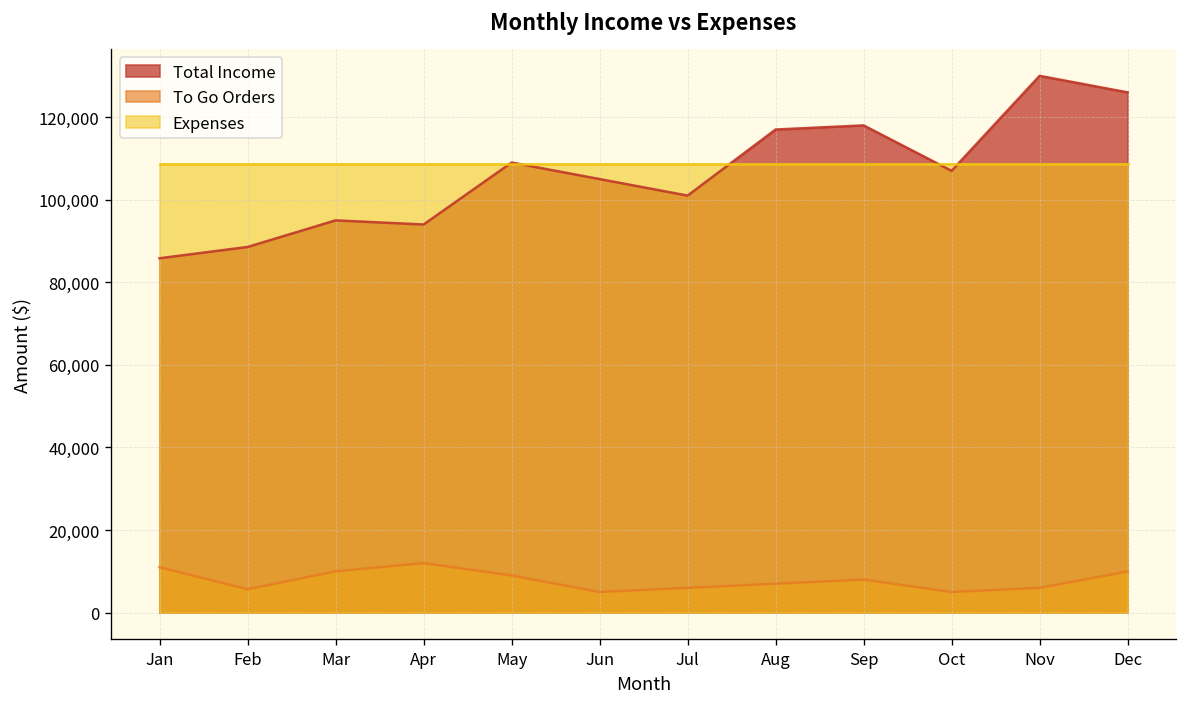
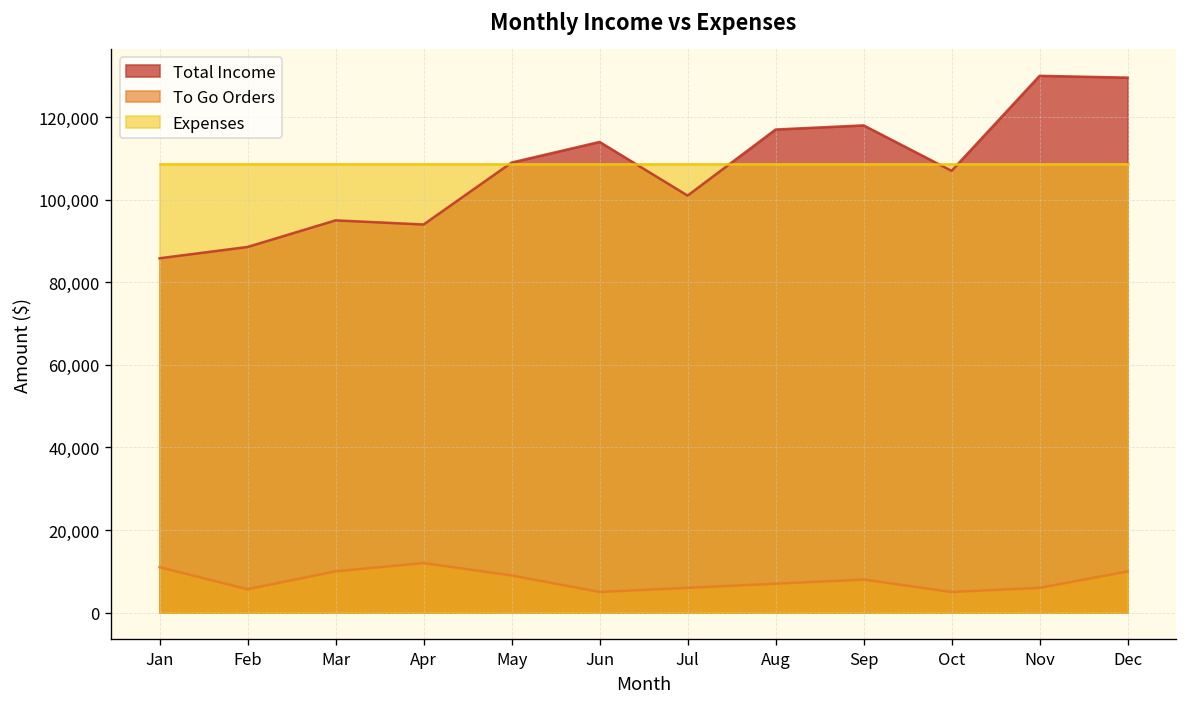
Total Income, Jun: 105,000 -> 114,000
Total Income, Dec: 126,000 -> 130,000
